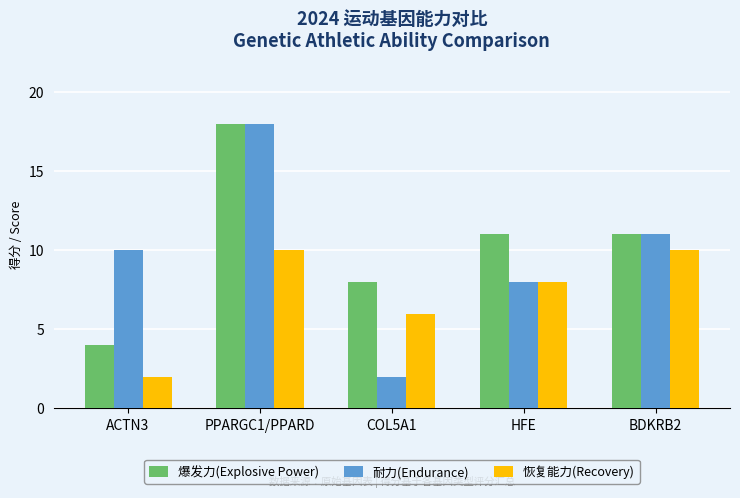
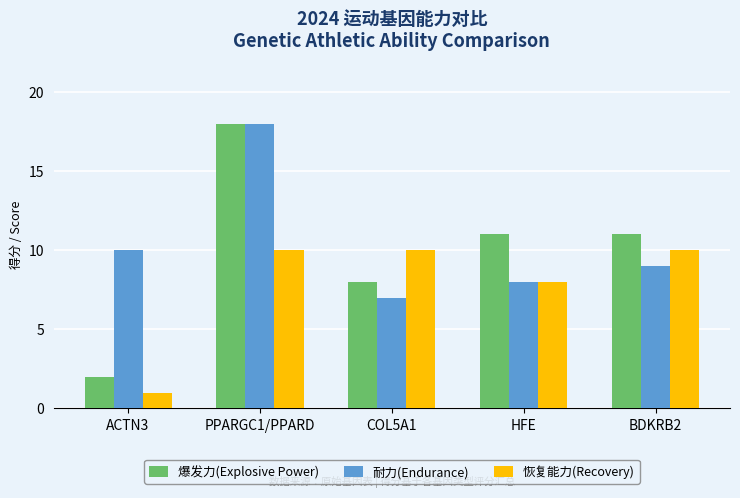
爆发力(Explosive Power), ACTN3: 4 -> 2
恢复能力(Recovery), ACTN3: 2 -> 1
耐力(Endurance), COL5A1: 2 -> 7
恢复能力(Recovery), COL5A1: 6 -> 10
耐力(Endurance), BDKRB2: 11 -> 9
